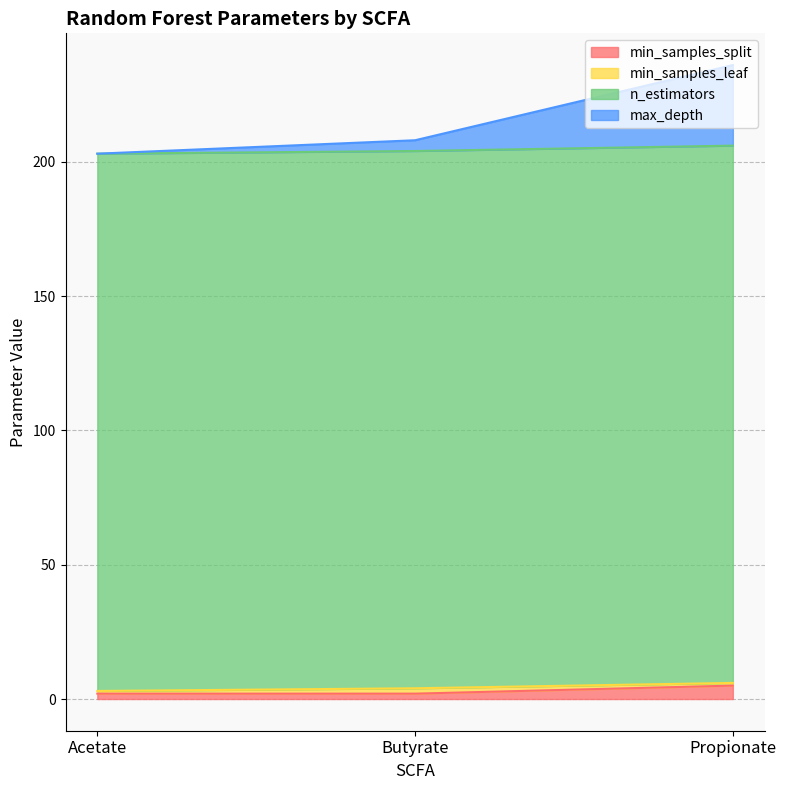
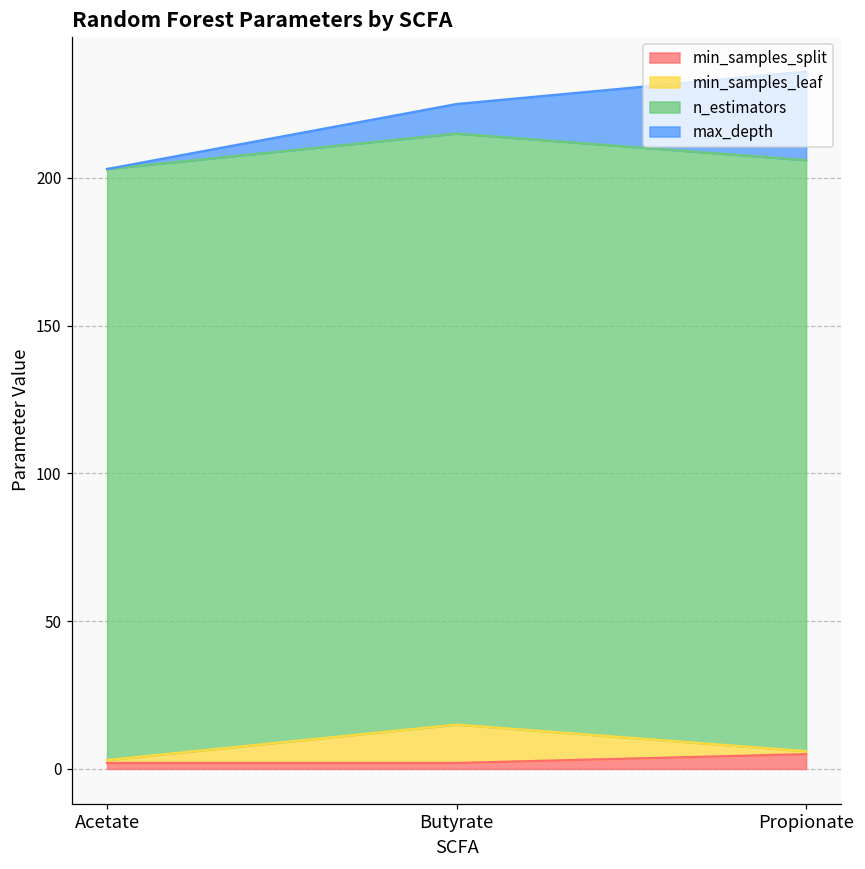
min_samples_leaf, Butyrate: 2 -> 13
max_depth, Butyrate: 4 -> 10
